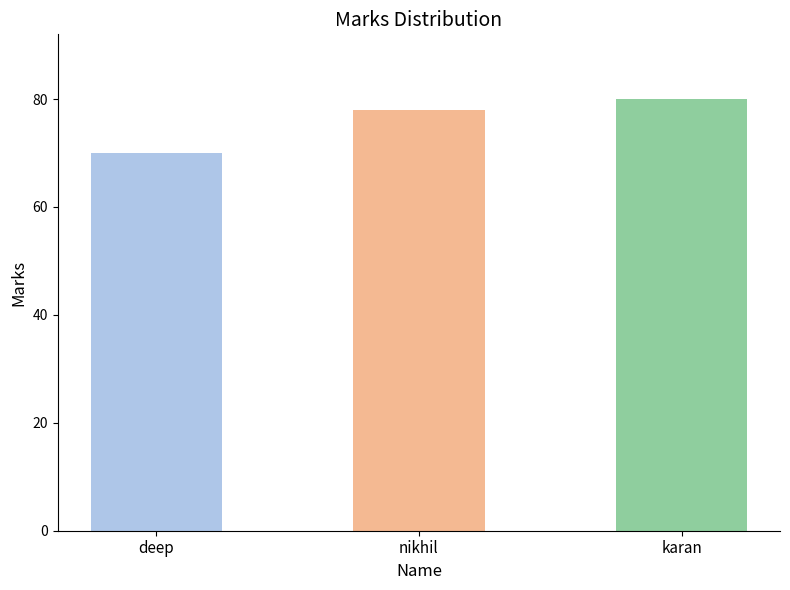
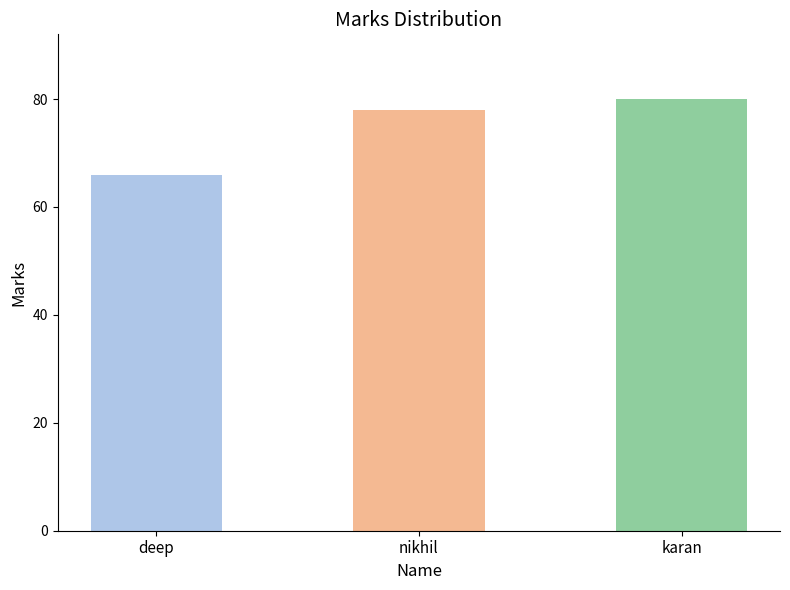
deep: 70 -> 66
